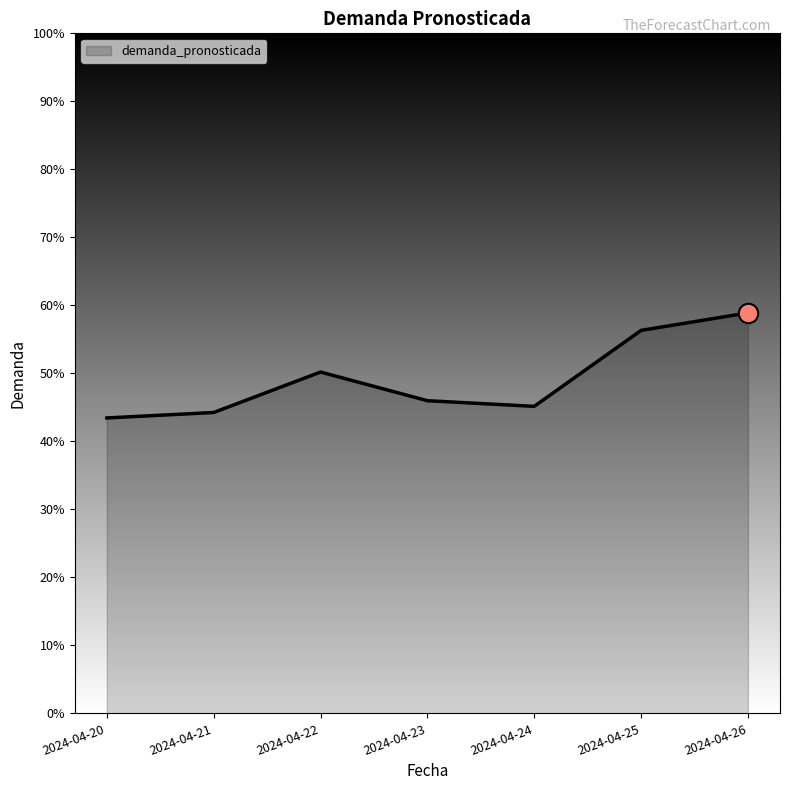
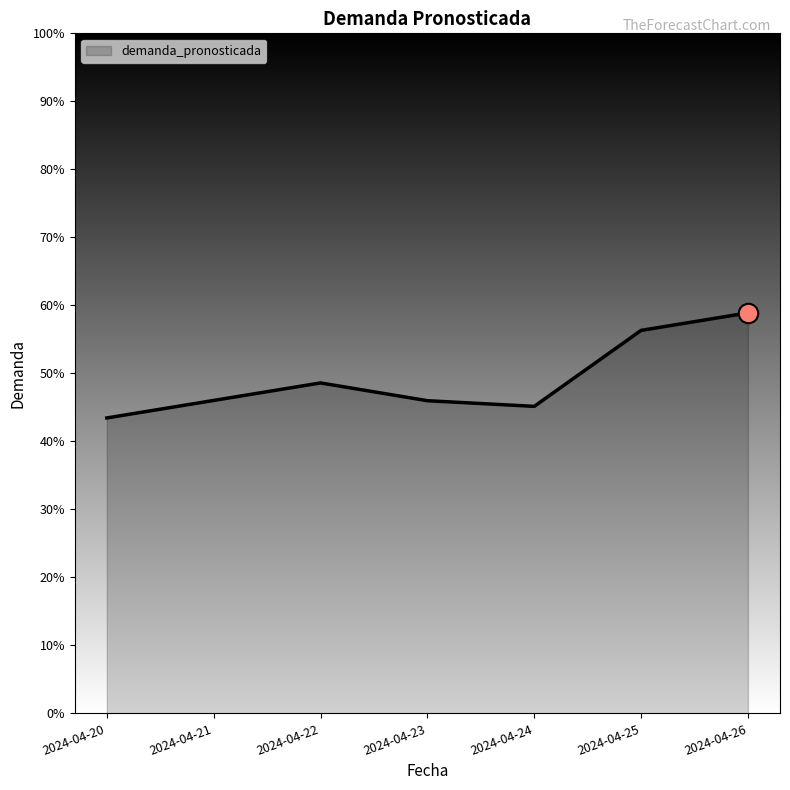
demanda_pronosticada, 2024-04-21: 44% -> 46%
demanda_pronosticada, 2024-04-22: 50% -> 49%
